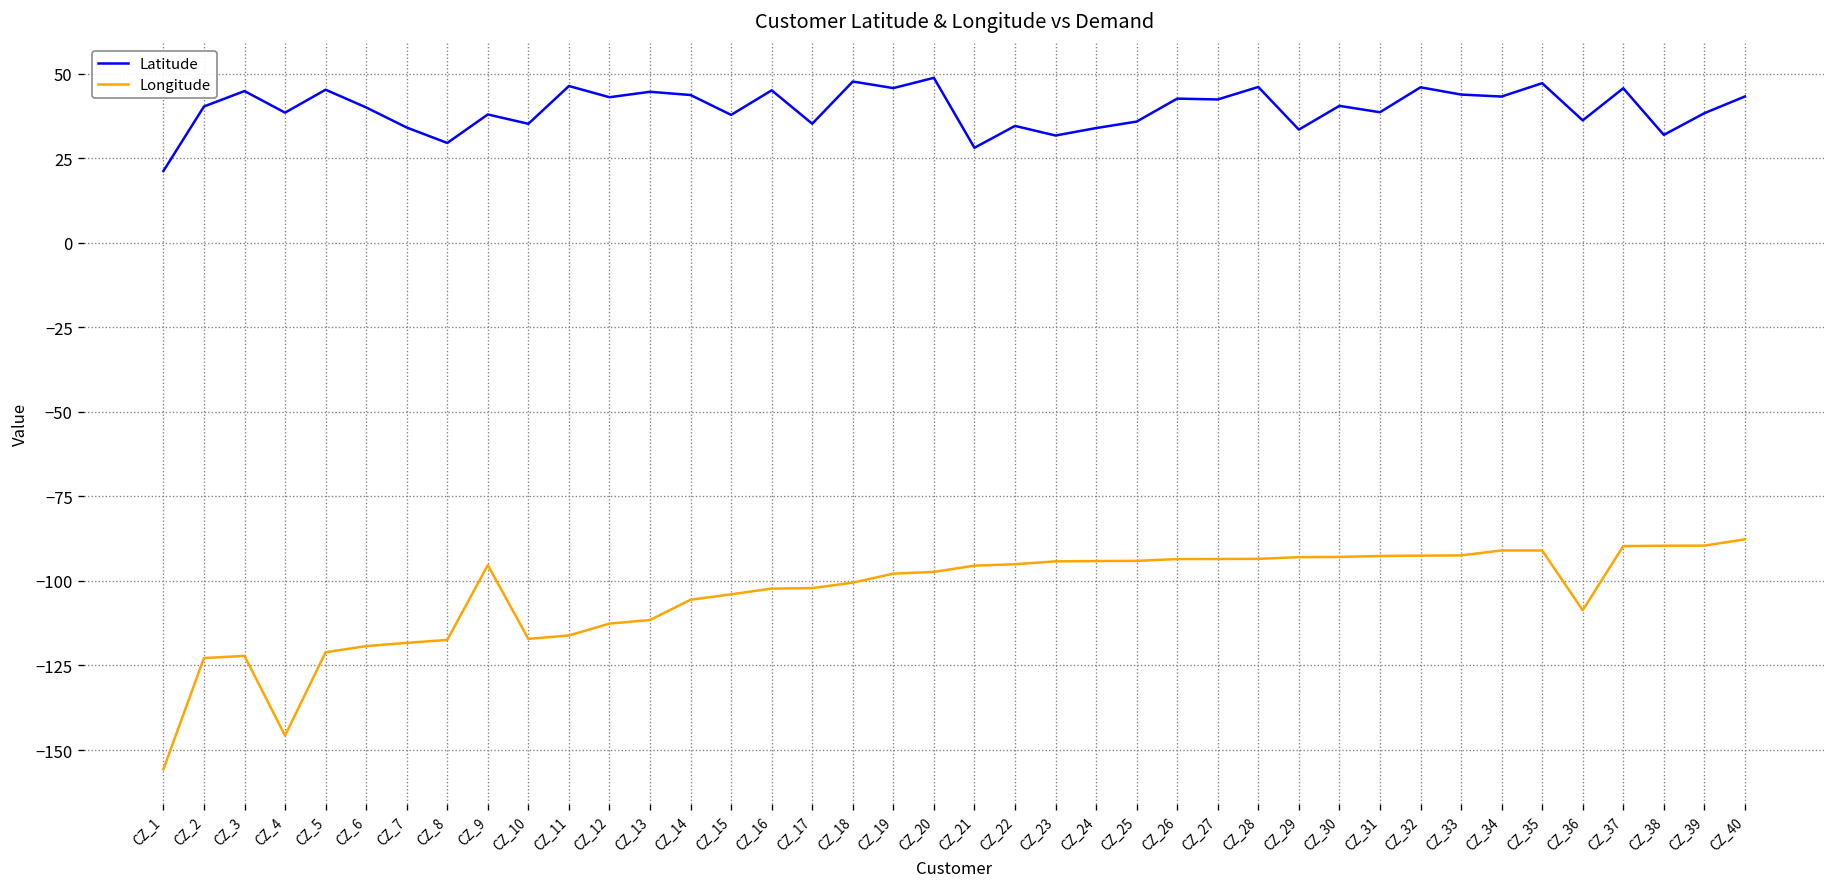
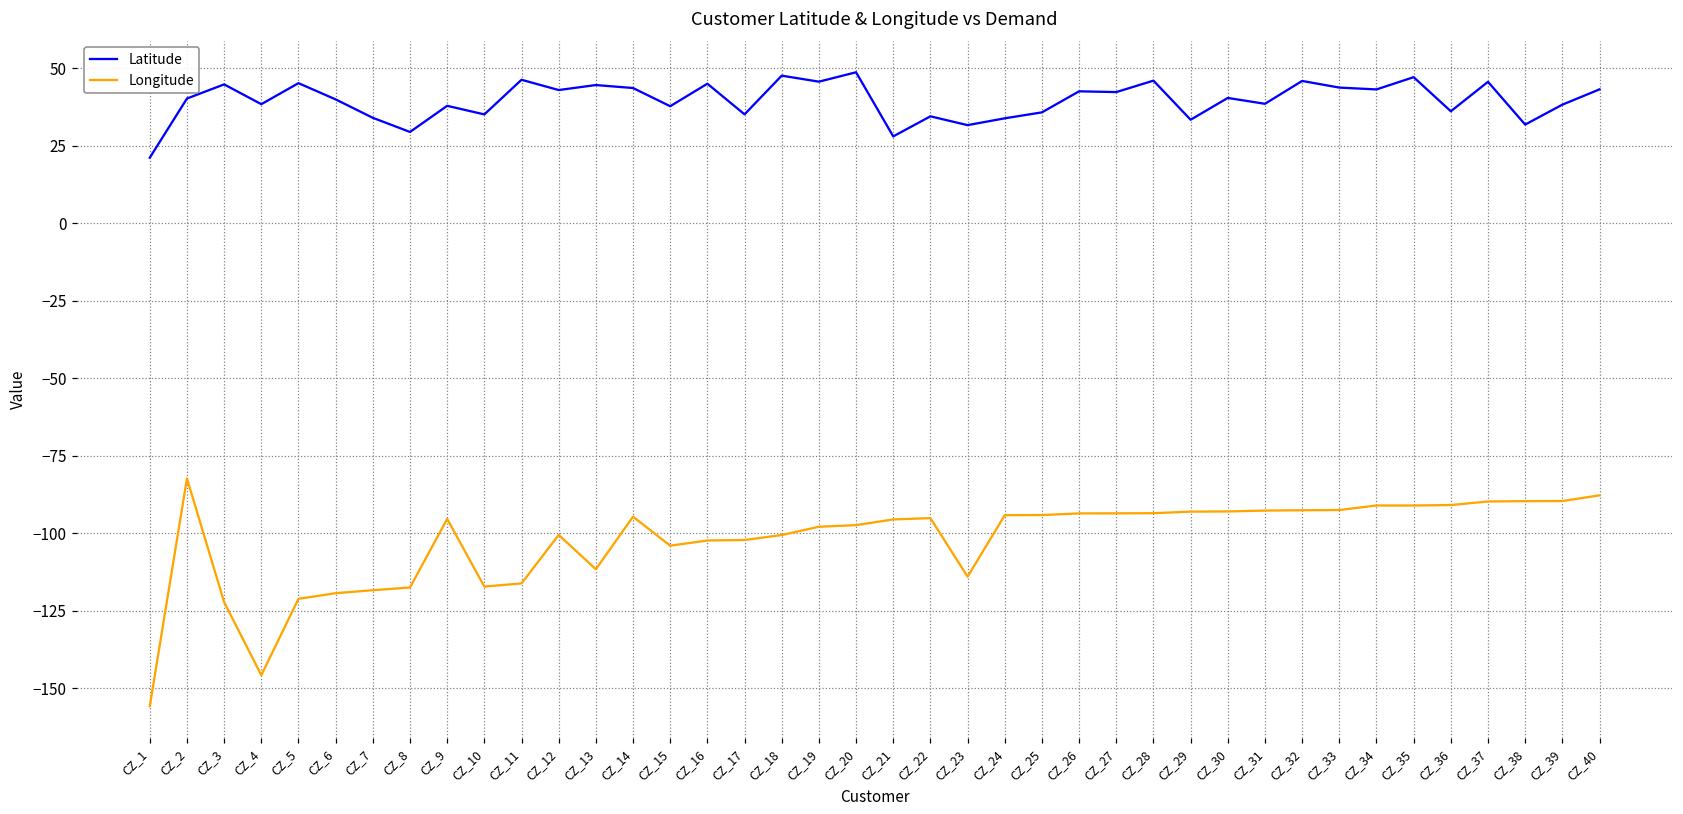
Longitude, CZ_2: -123 -> -82
Longitude, CZ_12: -113 -> -100
Longitude, CZ_14: -106 -> -95
Longitude, CZ_23: -94 -> -114
Longitude, CZ_36: -109 -> -91
